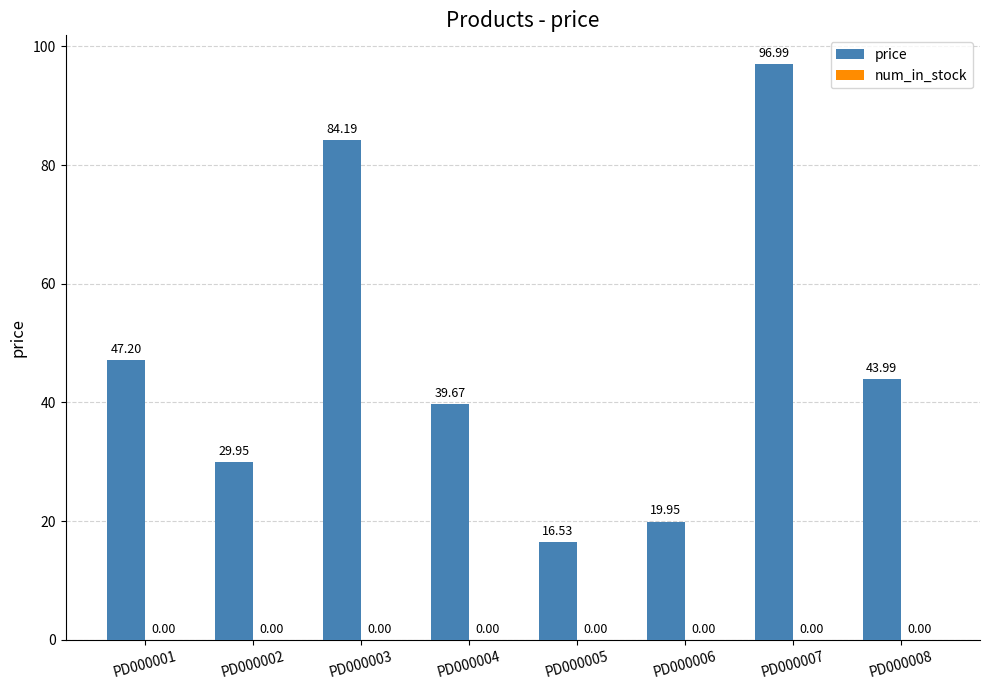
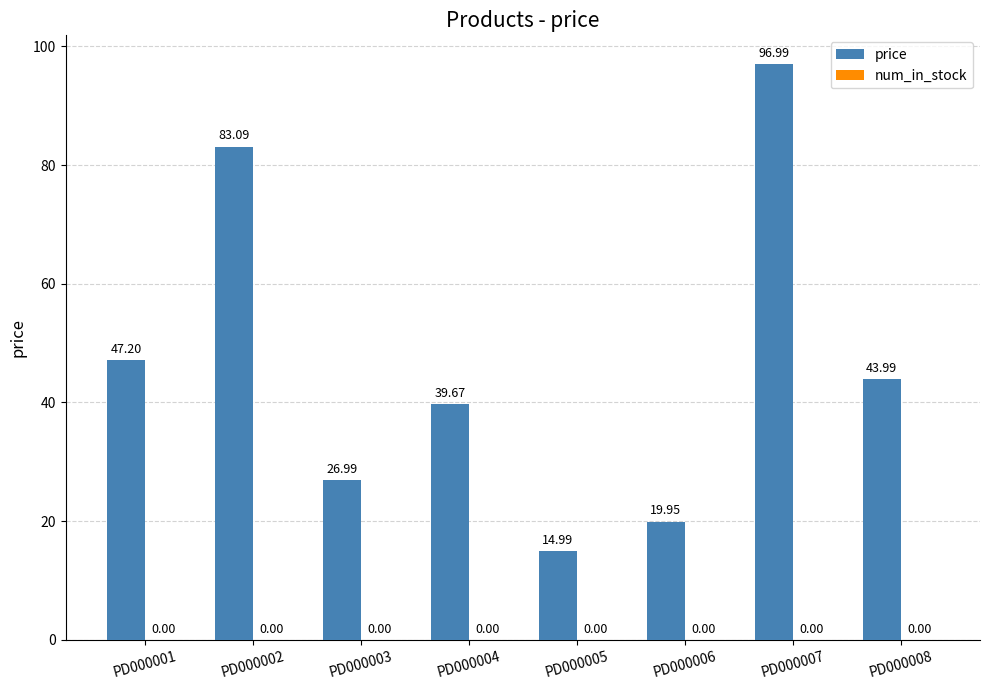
price, PD000002: 29.95 -> 83.09
price, PD000003: 84.19 -> 26.99
price, PD000005: 16.53 -> 14.99
